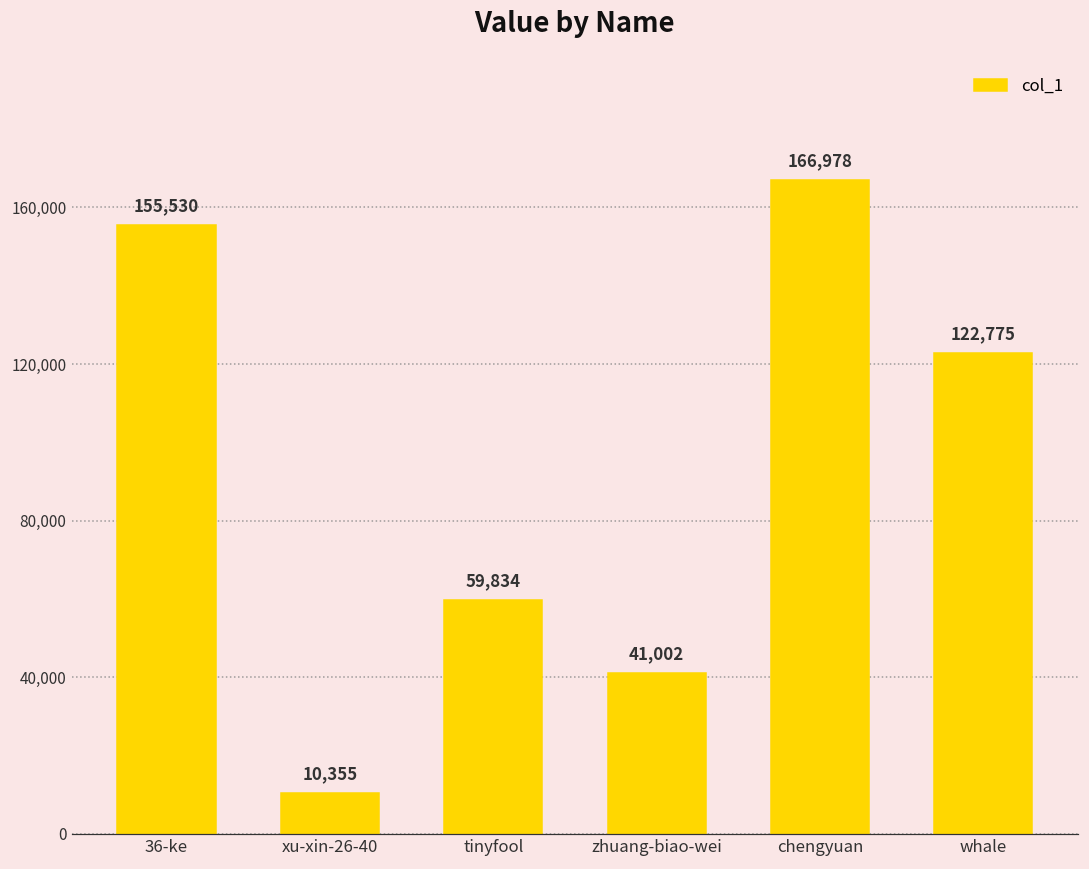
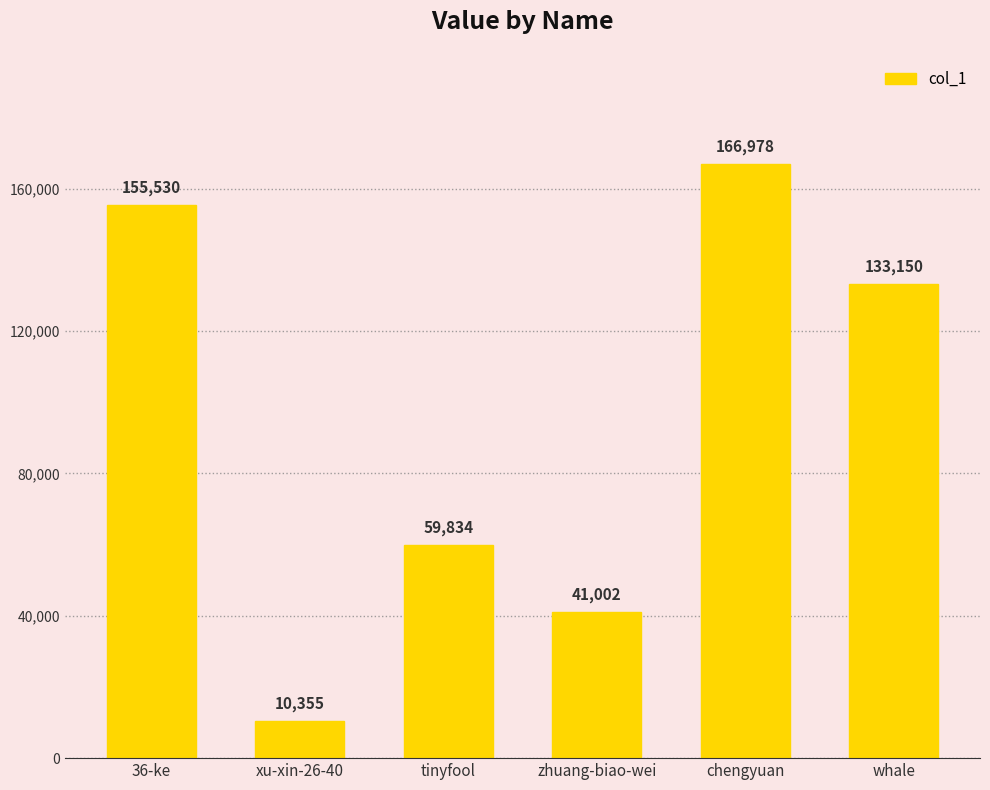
whale: 122,775 -> 133,150
